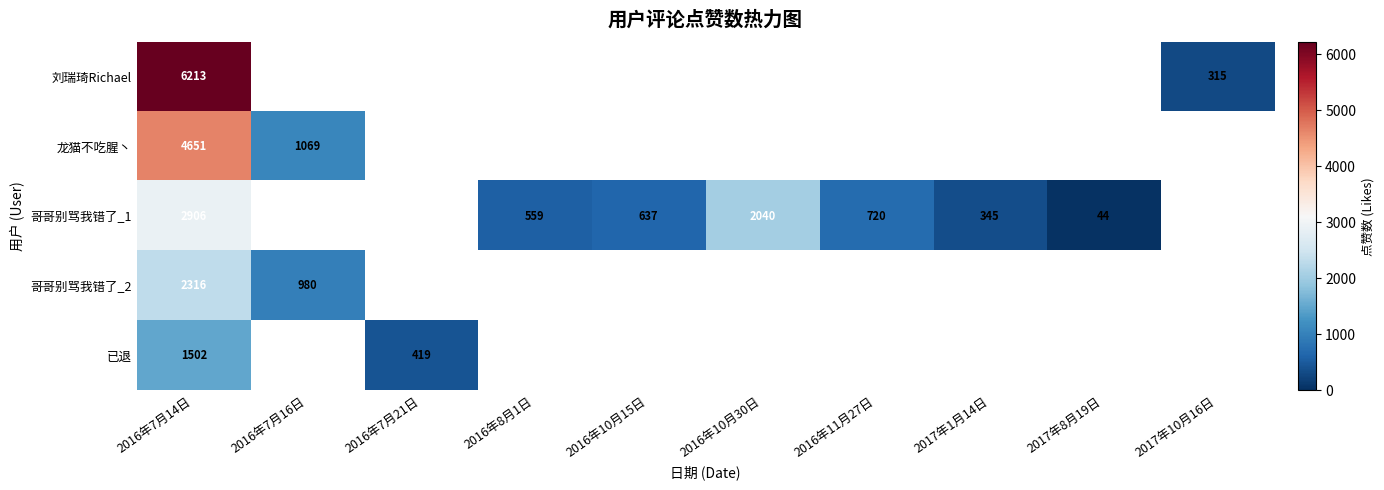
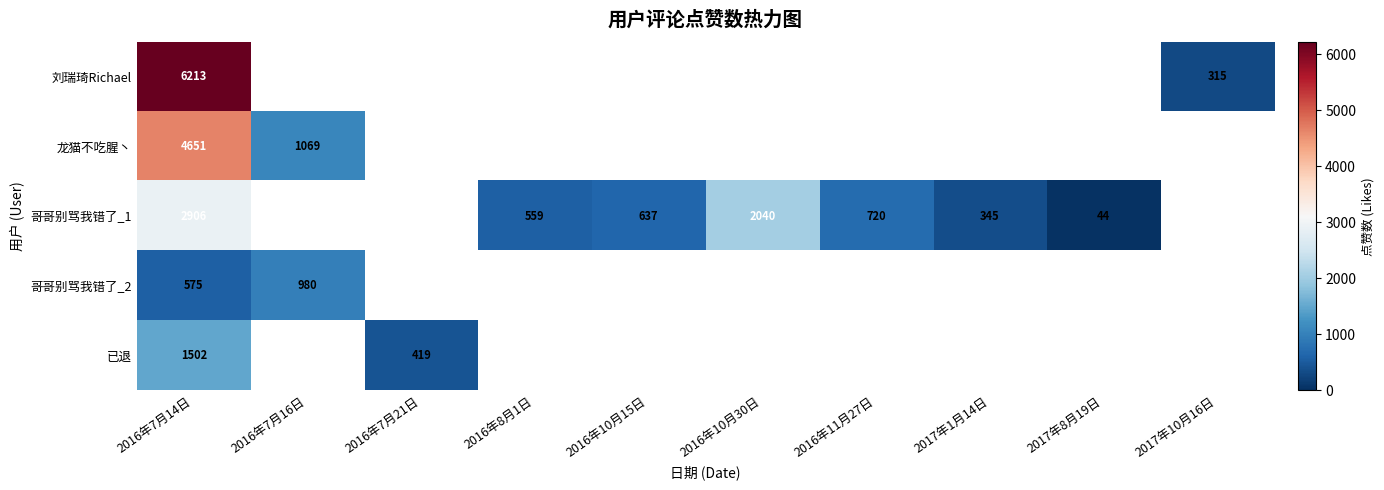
哥哥别骂我错了_2, 2016年7月14日: 2316 -> 575
